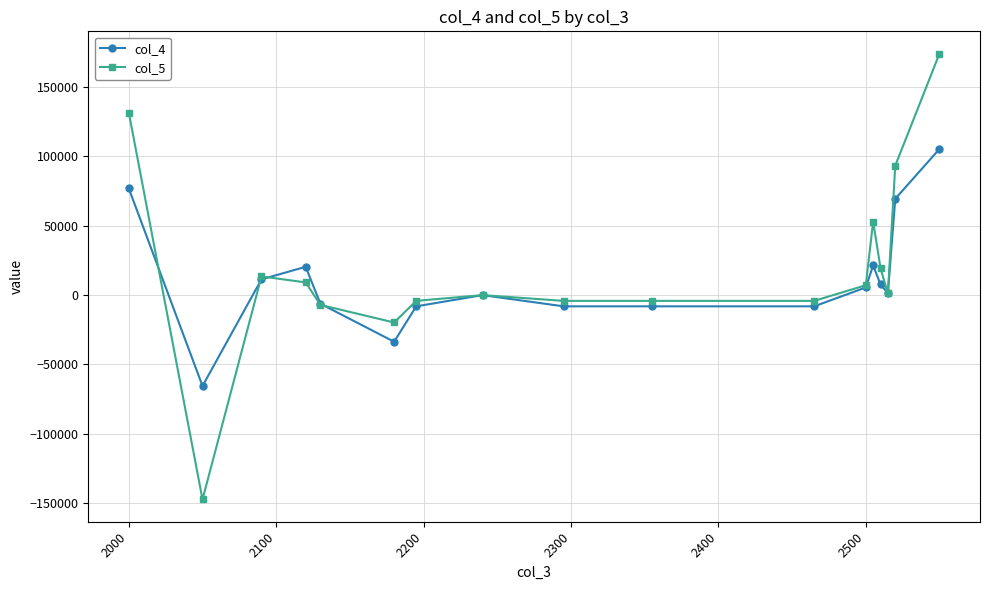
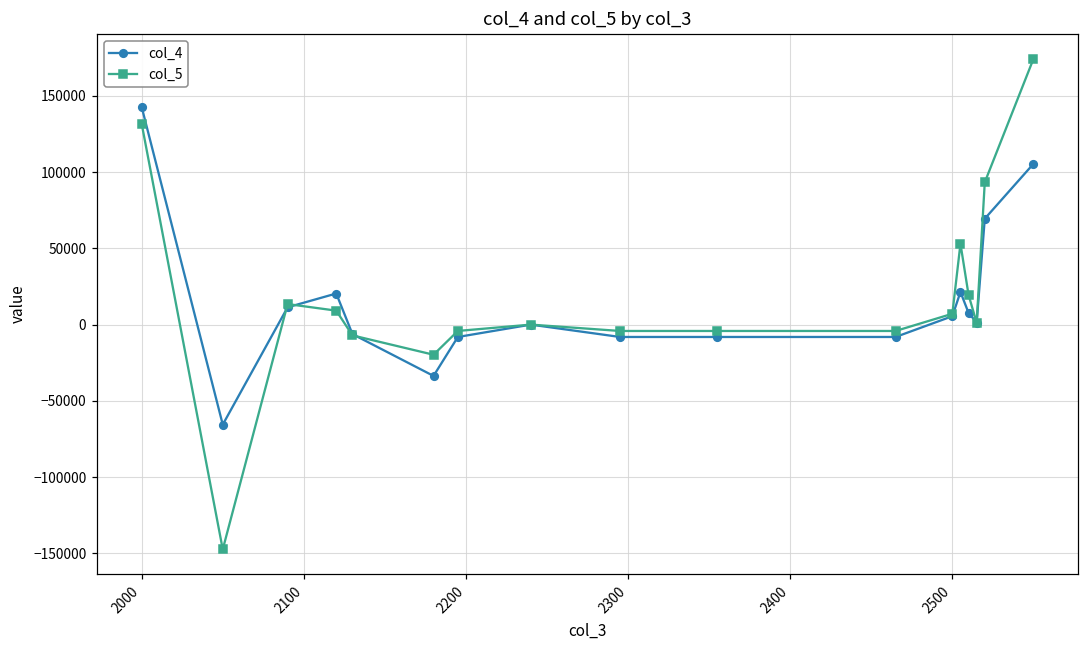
col_4, 2000: 77000 -> 143000
